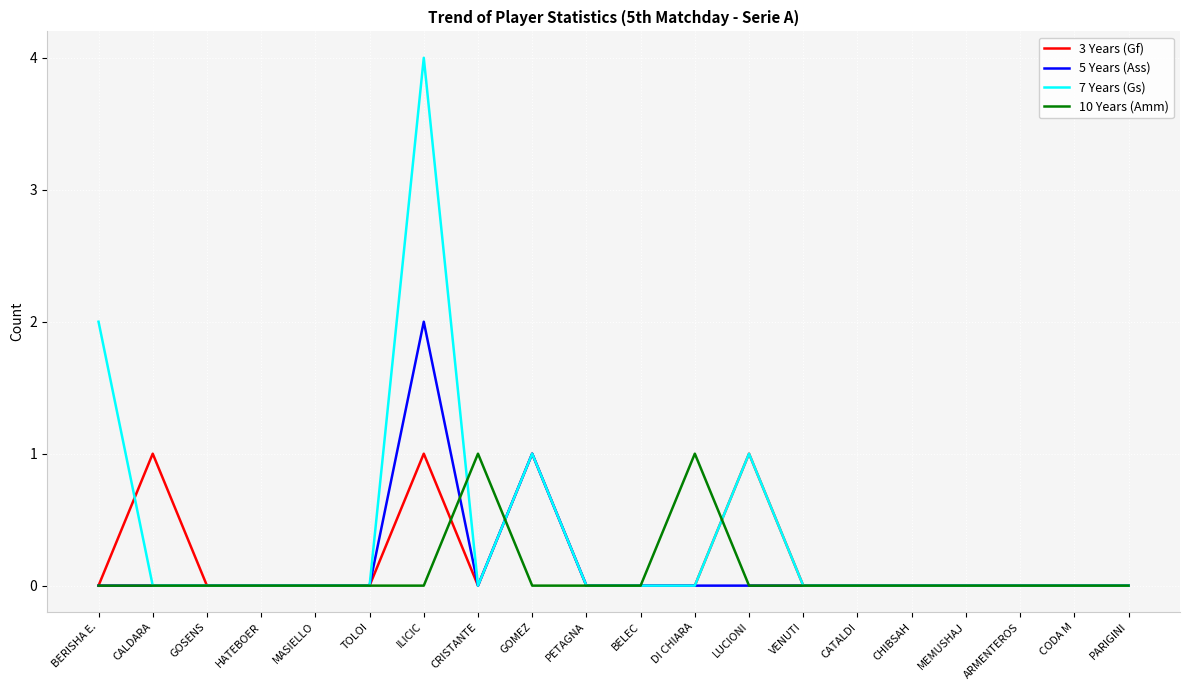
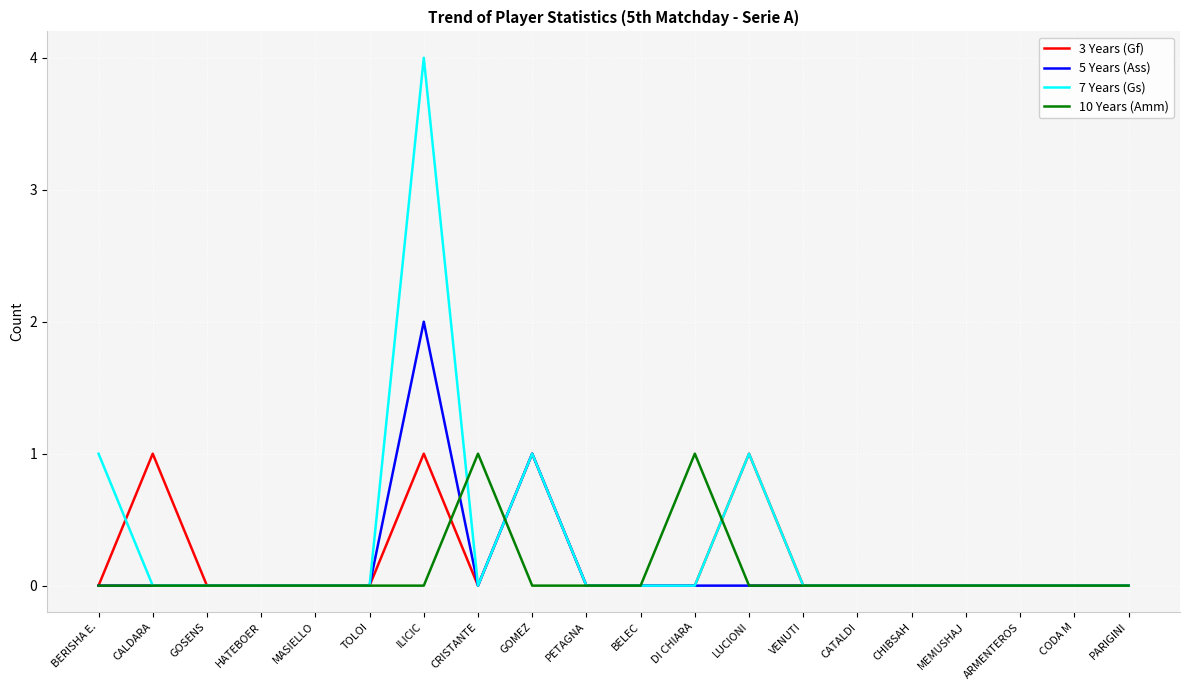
7 Years (Gs), BERISHA E.: 2 -> 1
